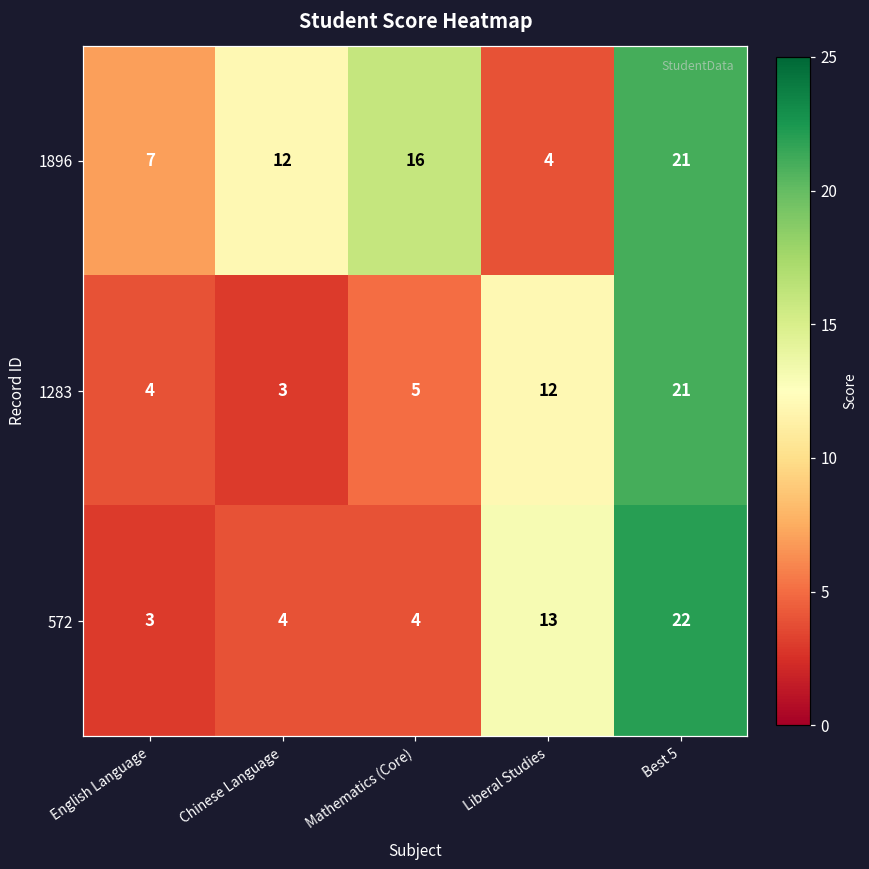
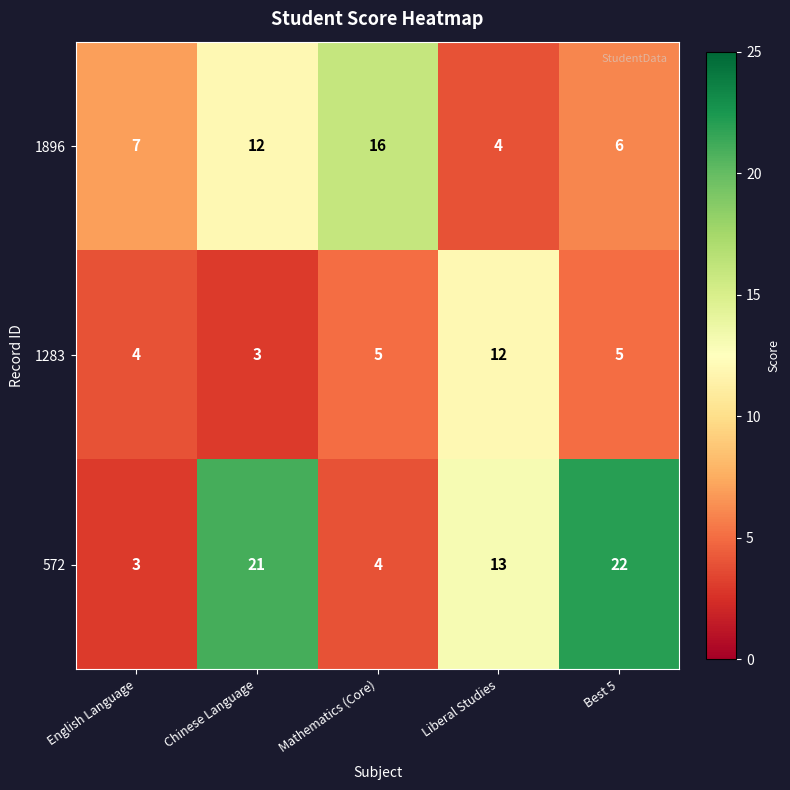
1896, Best 5: 21 -> 6
1283, Best 5: 21 -> 5
572, Chinese Language: 4 -> 21
